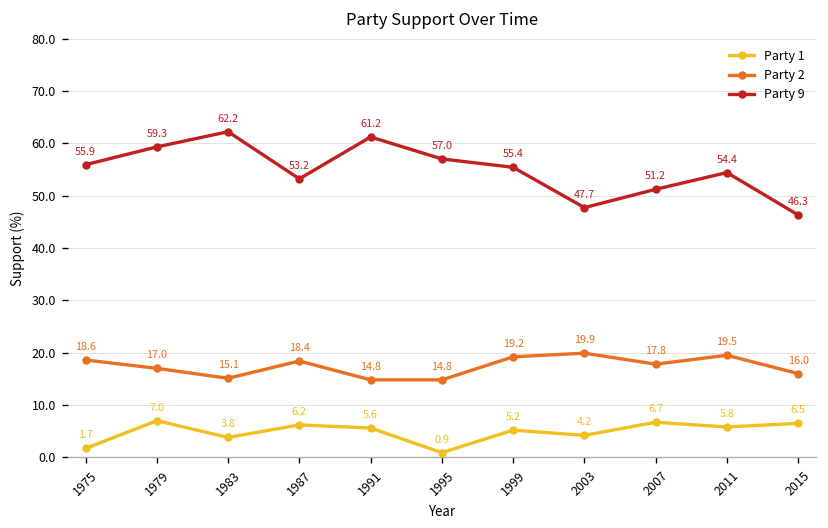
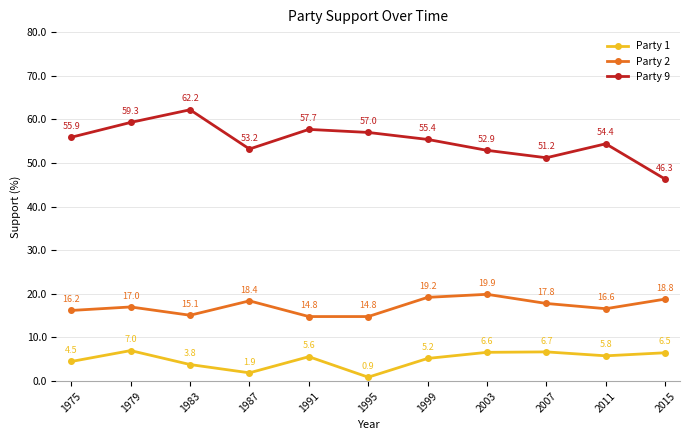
Party 1, 1975: 1.7 -> 4.5
Party 2, 1975: 18.6 -> 16.2
Party 1, 1987: 6.2 -> 1.9
Party 9, 1991: 61.2 -> 57.7
Party 1, 2003: 4.2 -> 6.6
Party 9, 2003: 47.7 -> 52.9
Party 2, 2011: 19.5 -> 16.6
Party 2, 2015: 16.0 -> 18.8
